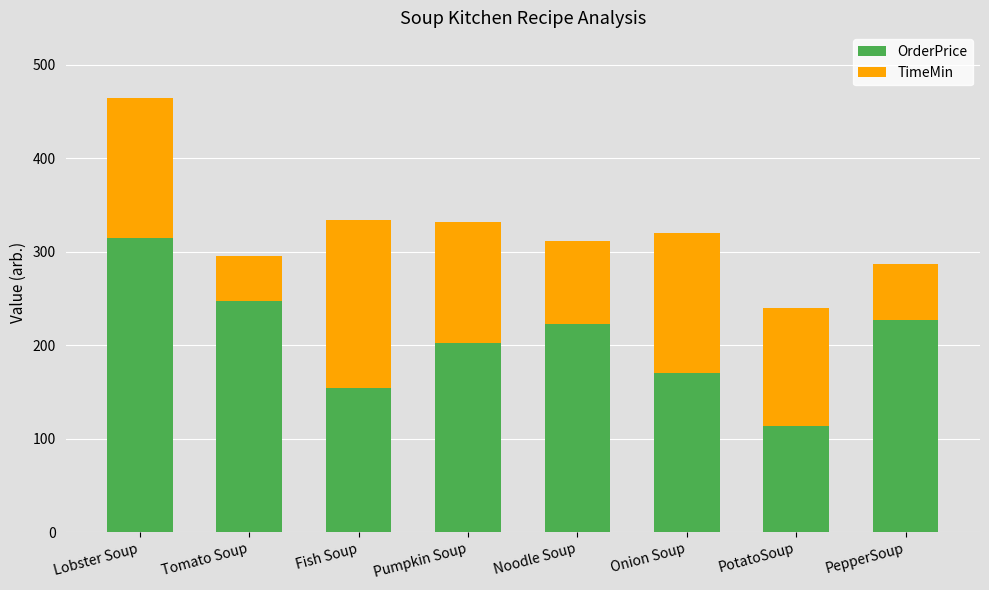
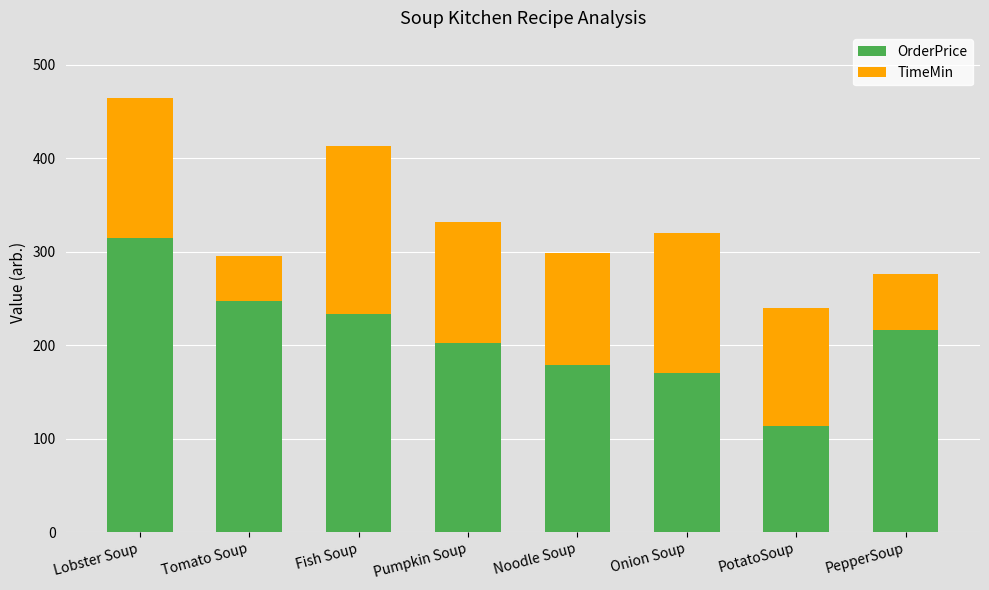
OrderPrice, Fish Soup: 150 -> 230
OrderPrice, Noodle Soup: 220 -> 180
TimeMin, Noodle Soup: 90 -> 120
OrderPrice, PepperSoup: 230 -> 220
